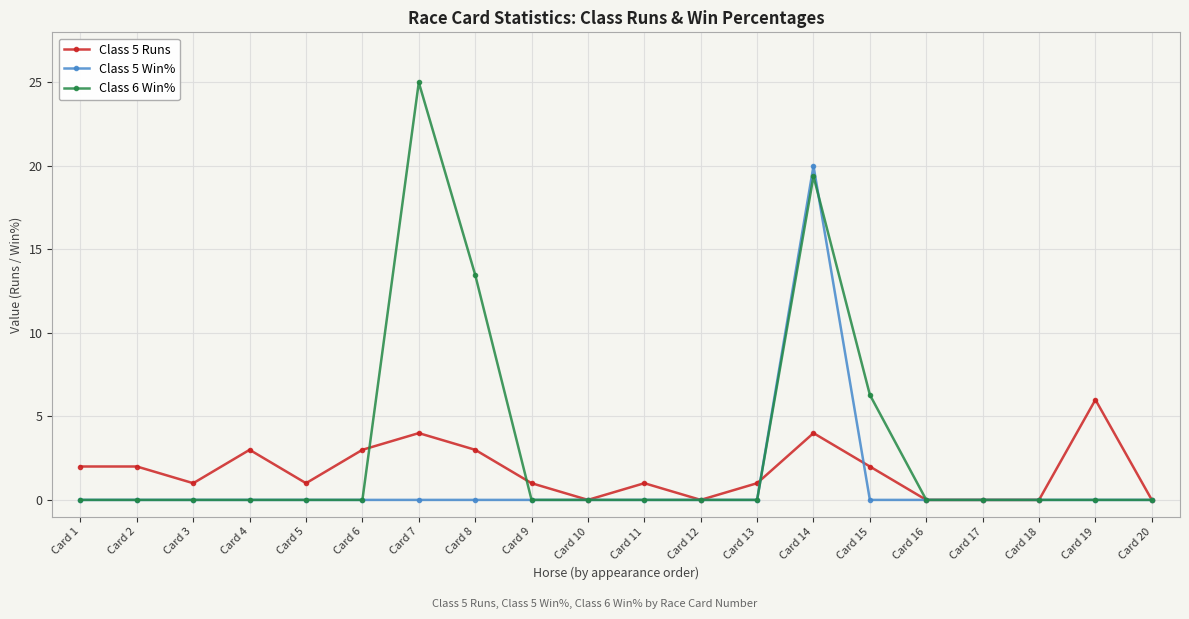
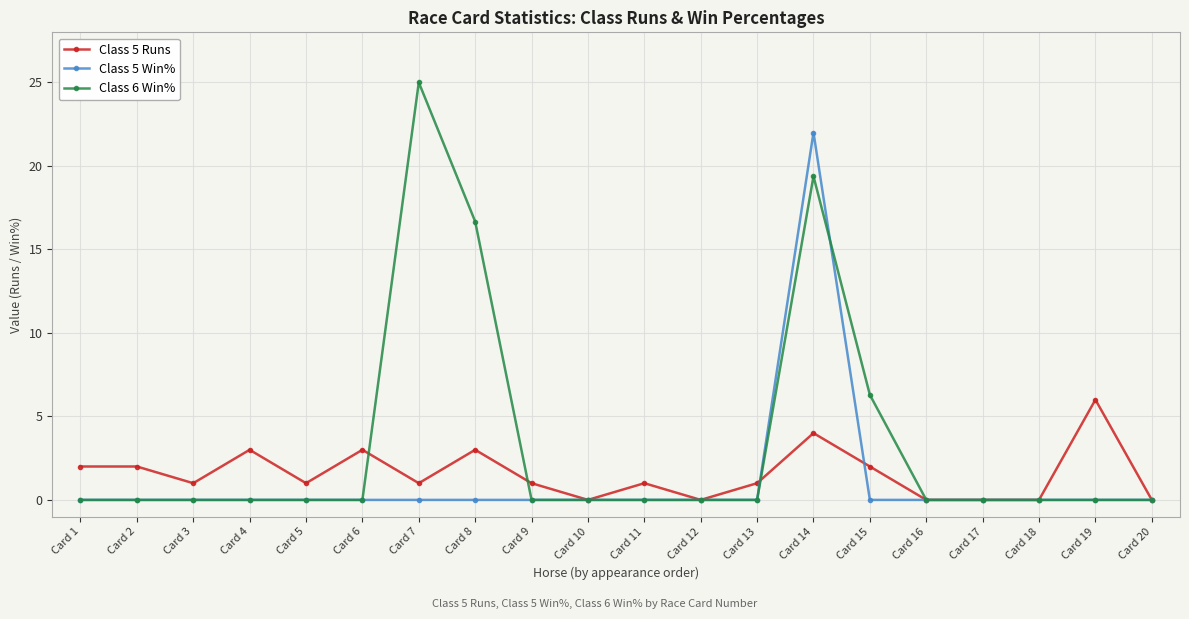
Class 5 Runs, Card 7: 4 -> 1
Class 6 Win%, Card 8: 13.5 -> 16.7
Class 5 Win%, Card 14: 20 -> 22
